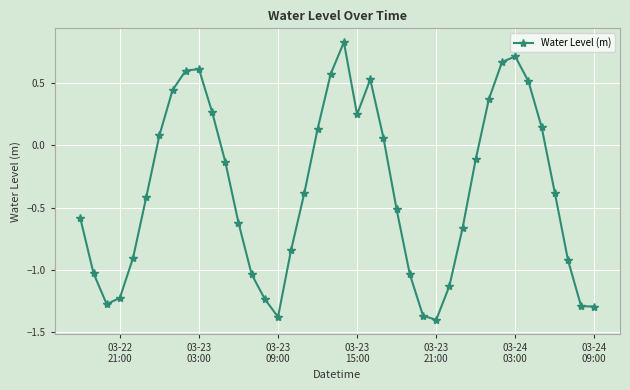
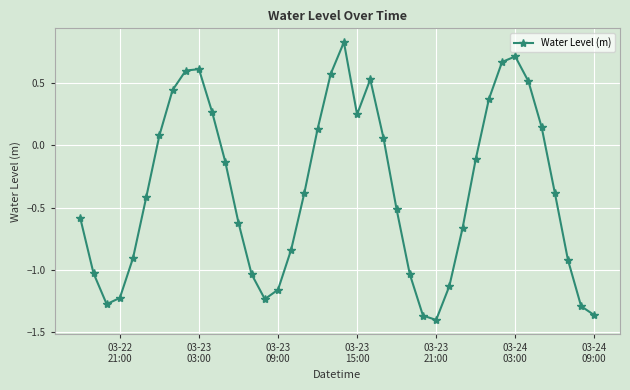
03-23 09:00: -1.38 -> -1.16
03-24 09:00: -1.30 -> -1.37
